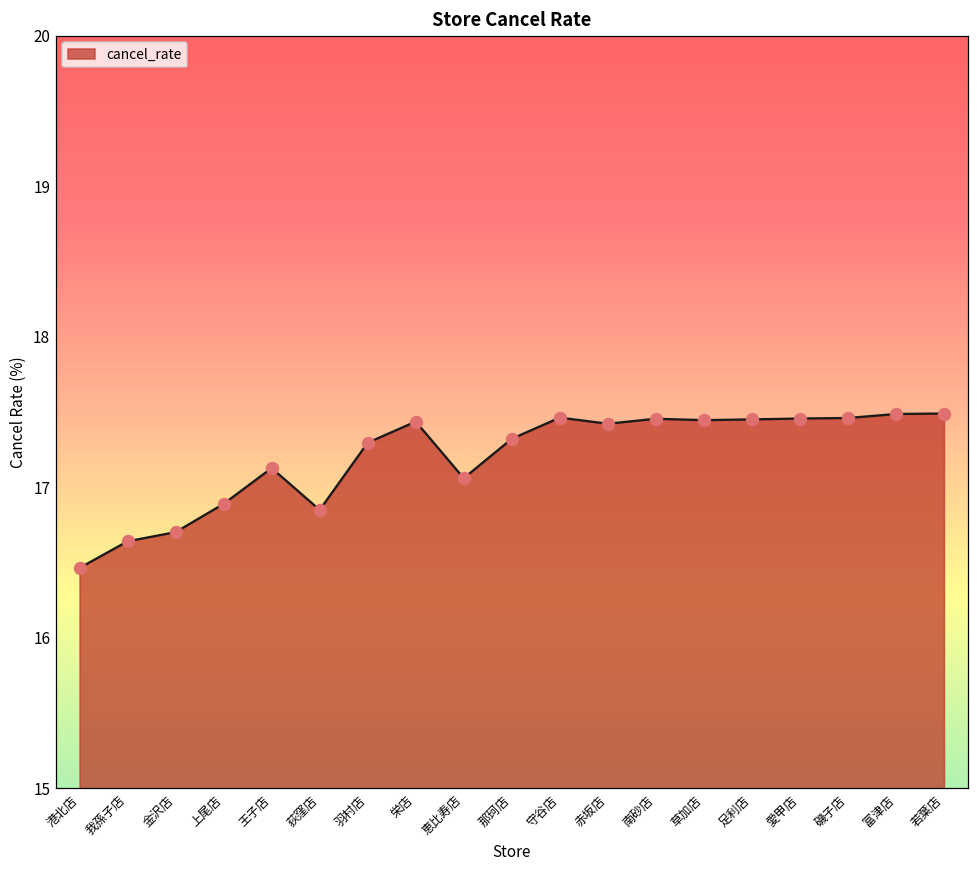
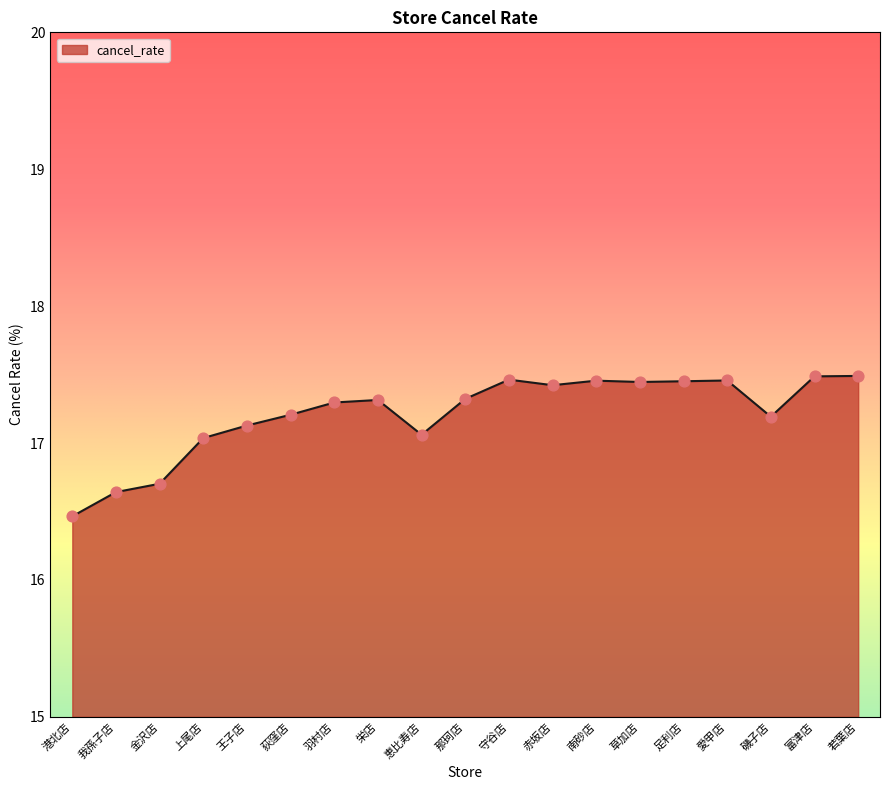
上尾店: 16.89 -> 17.04
荻窪店: 16.85 -> 17.21
栄店: 17.44 -> 17.31
磯子店: 17.46 -> 17.19
